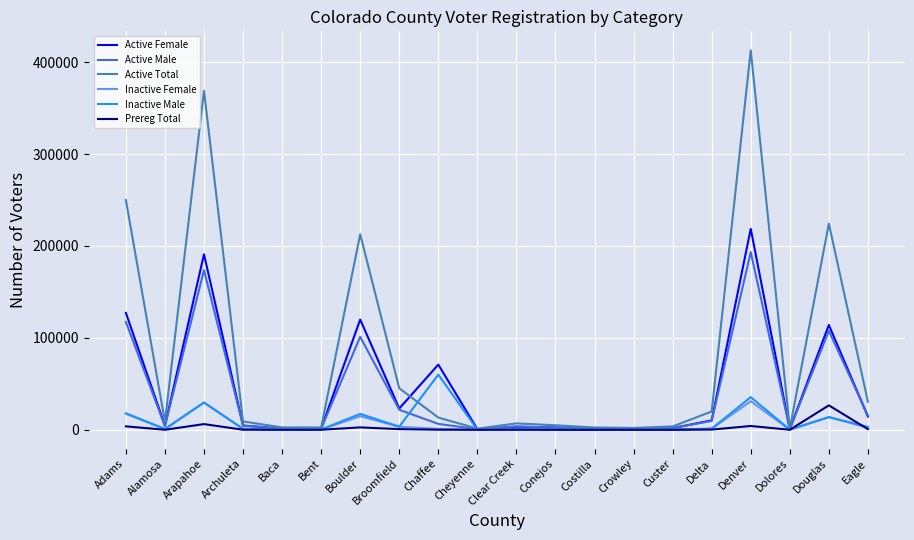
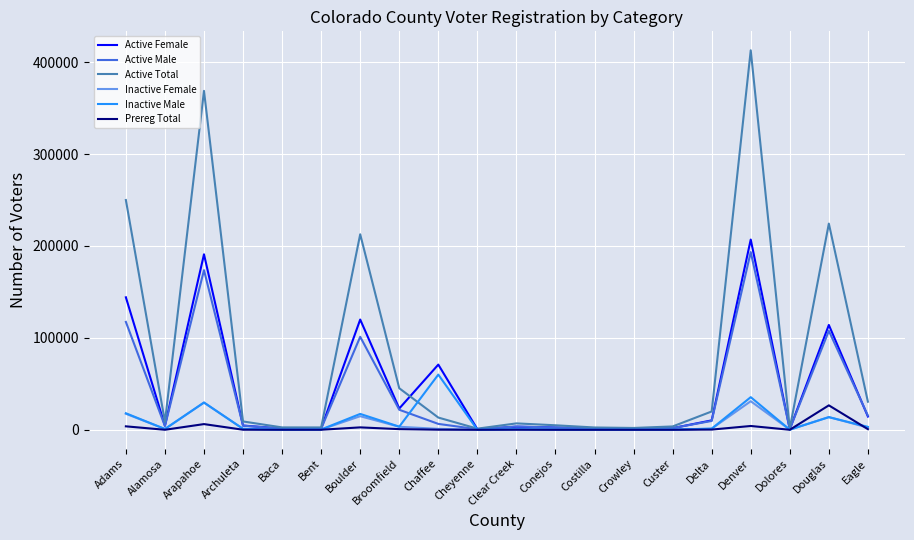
Active Female, Adams: 130000 -> 140000
Active Female, Denver: 220000 -> 210000
